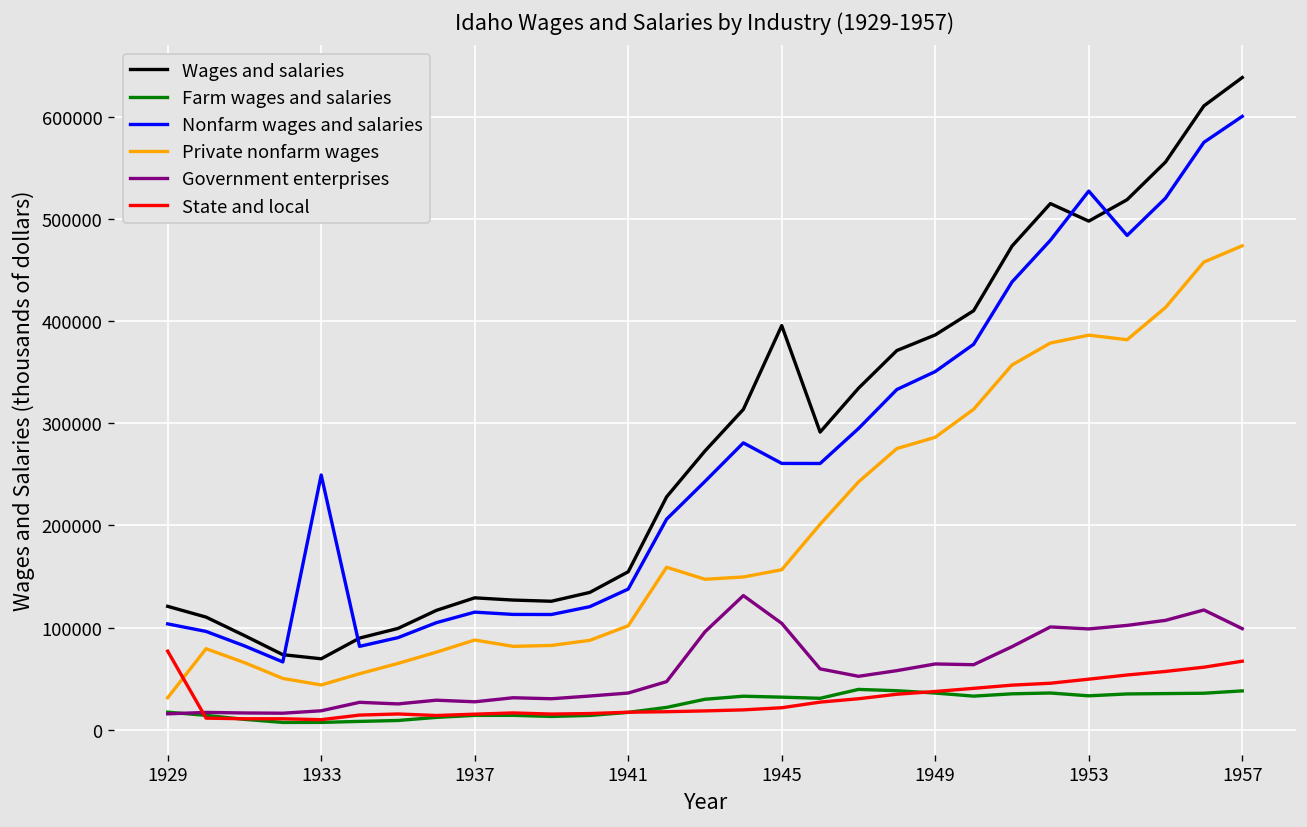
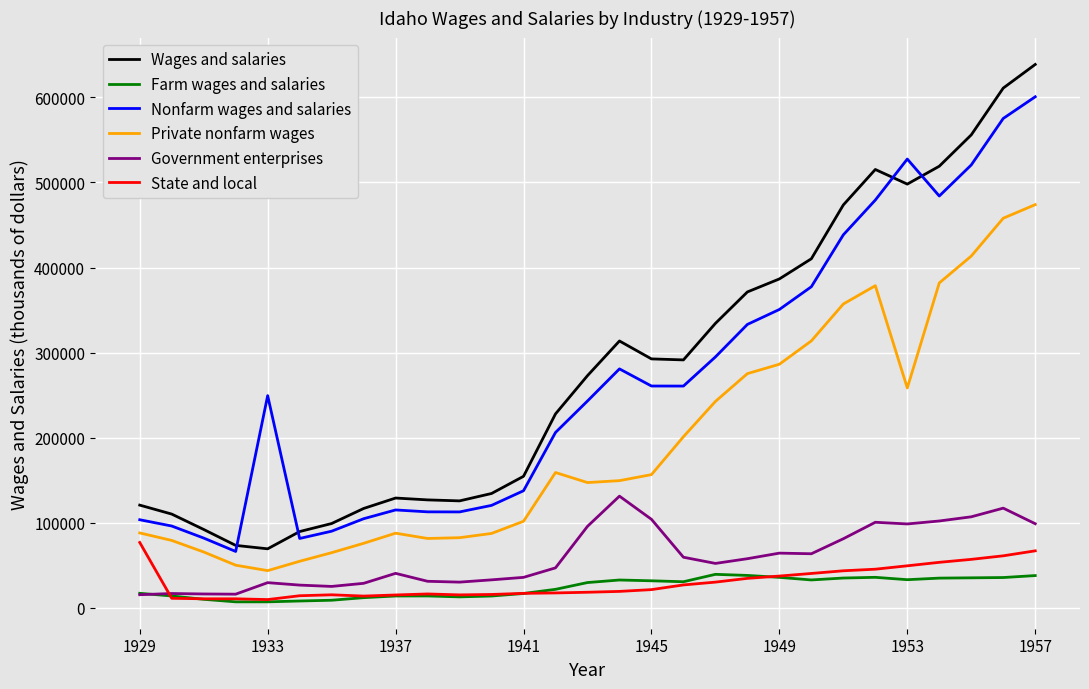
Private nonfarm wages, 1929: 30000 -> 90000
Government enterprises, 1933: 20000 -> 30000
Government enterprises, 1937: 30000 -> 40000
Wages and salaries, 1945: 400000 -> 290000
Private nonfarm wages, 1953: 390000 -> 260000
